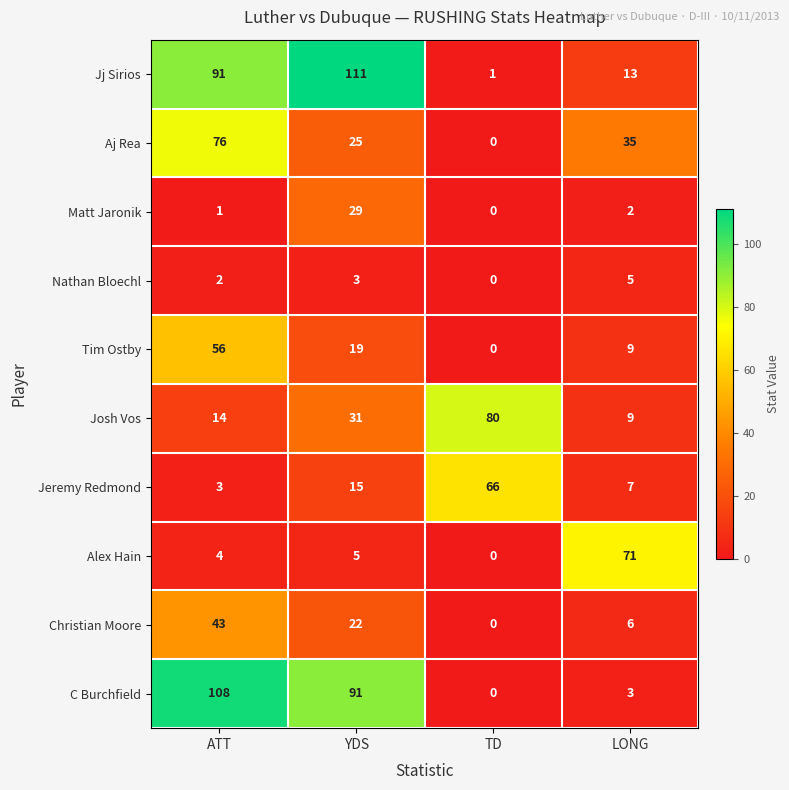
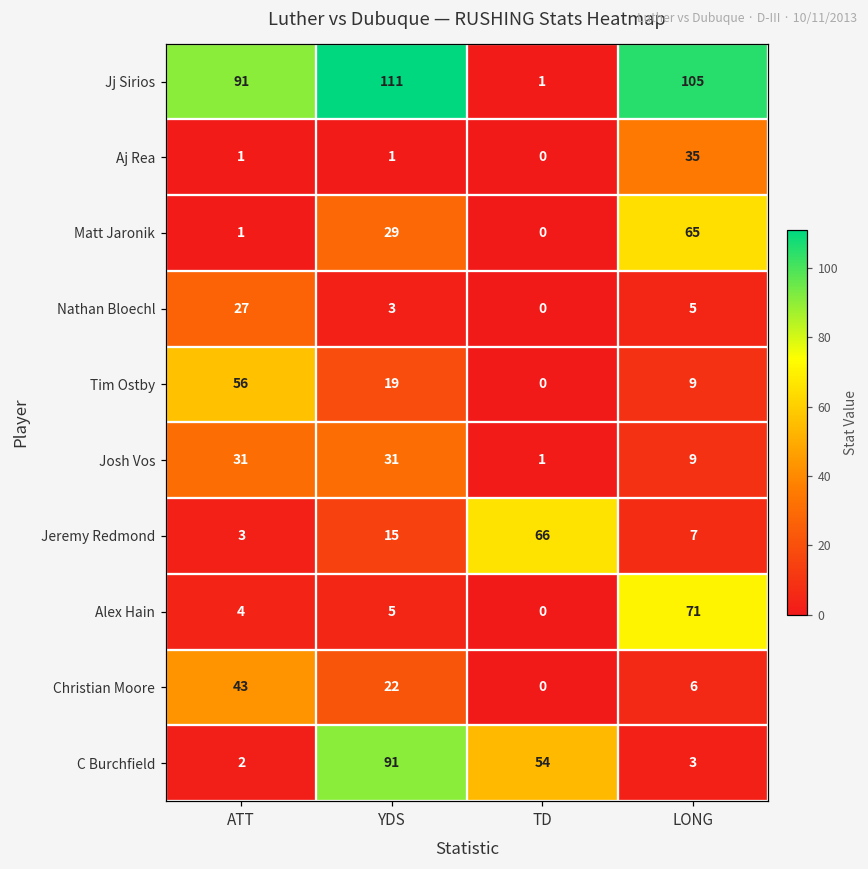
Jj Sirios, LONG: 13 -> 105
Aj Rea, ATT: 76 -> 1
Aj Rea, YDS: 25 -> 1
Matt Jaronik, LONG: 2 -> 65
Nathan Bloechl, ATT: 2 -> 27
Josh Vos, ATT: 14 -> 31
Josh Vos, TD: 80 -> 1
C Burchfield, ATT: 108 -> 2
C Burchfield, TD: 0 -> 54
